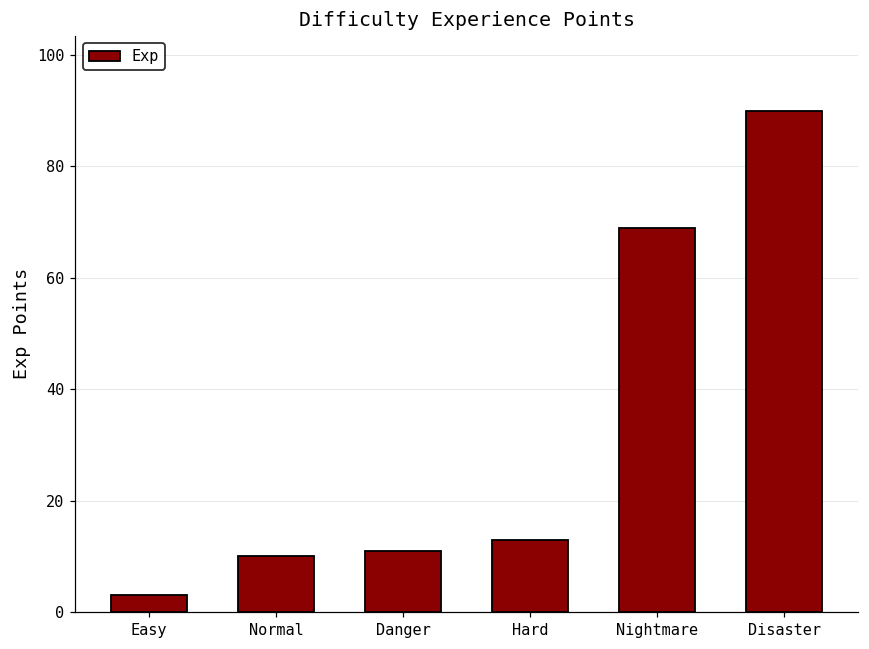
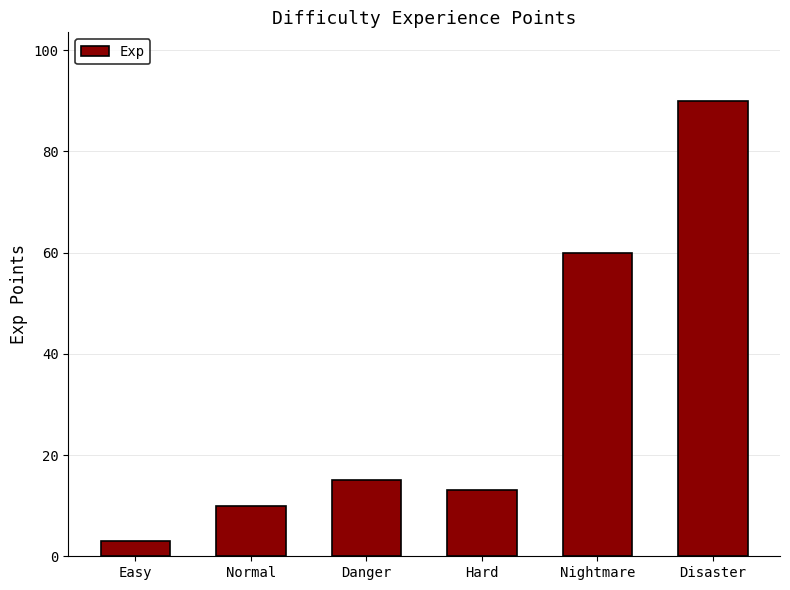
Danger: 11 -> 15
Nightmare: 69 -> 60
